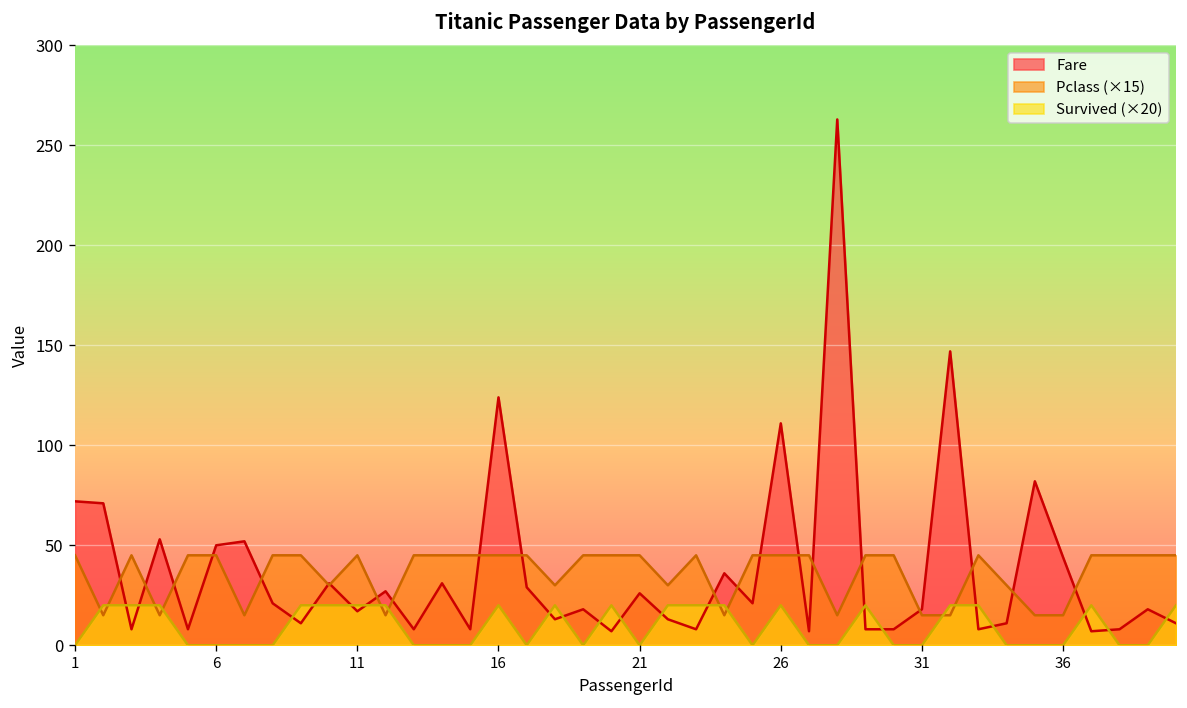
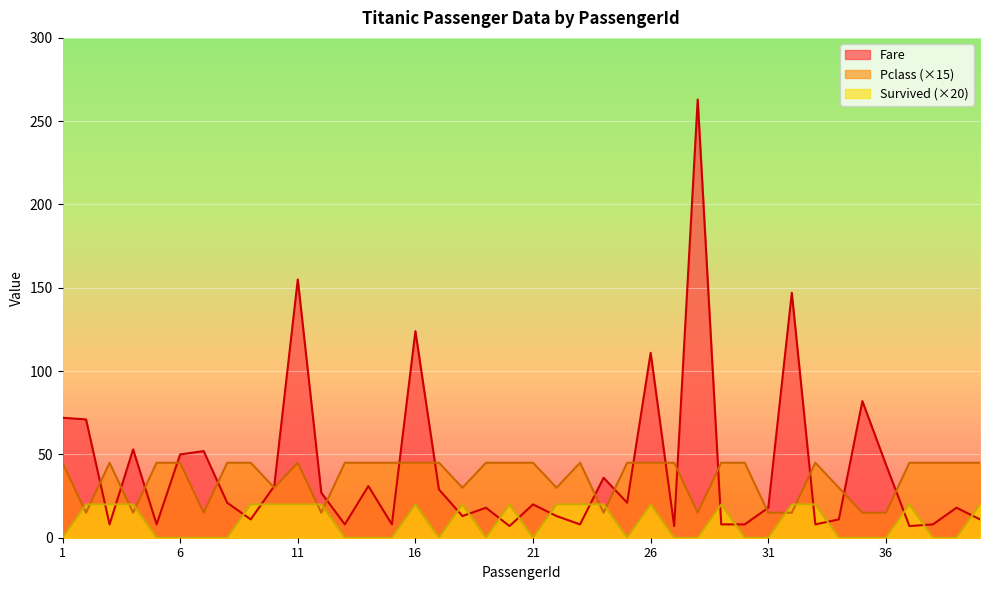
Fare, 11: 17 -> 155
Fare, 21: 26 -> 20
